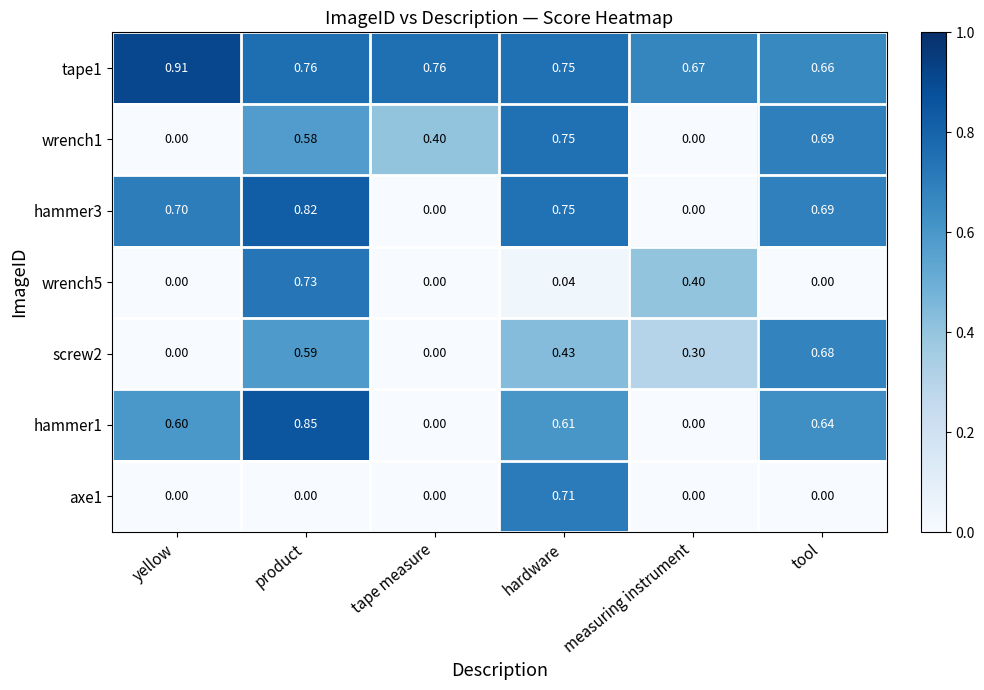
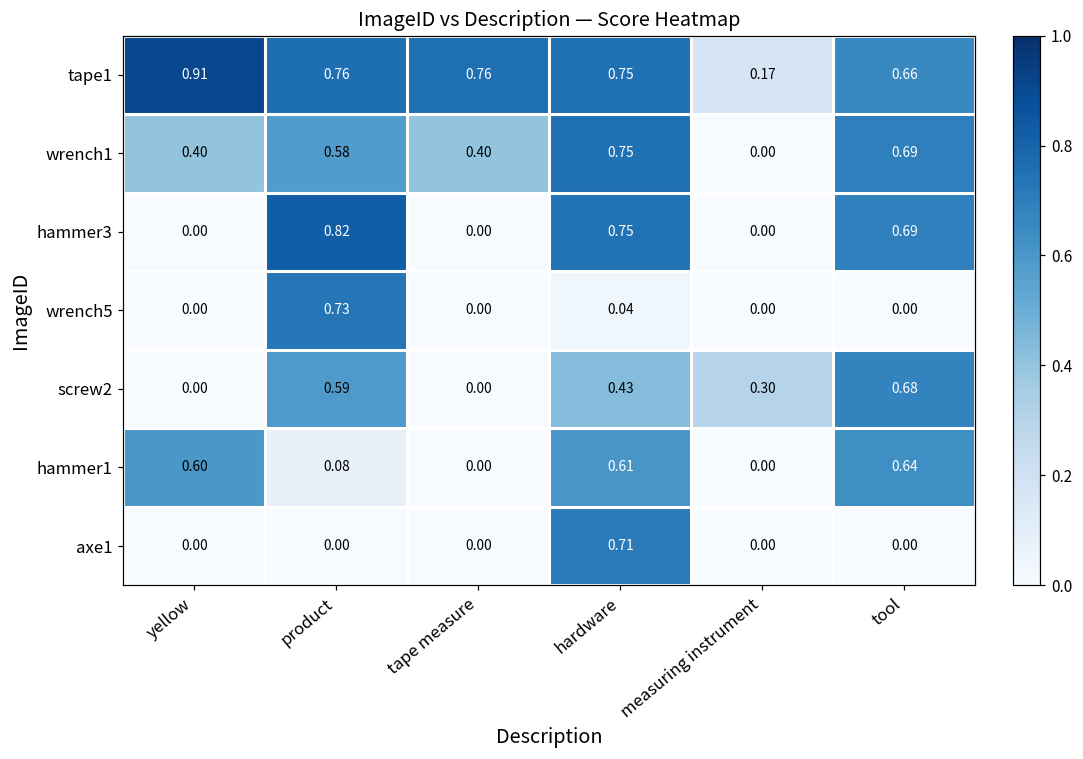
tape1, measuring instrument: 0.67 -> 0.17
wrench1, yellow: 0.00 -> 0.40
hammer3, yellow: 0.70 -> 0.00
wrench5, measuring instrument: 0.40 -> 0.00
hammer1, product: 0.85 -> 0.08
